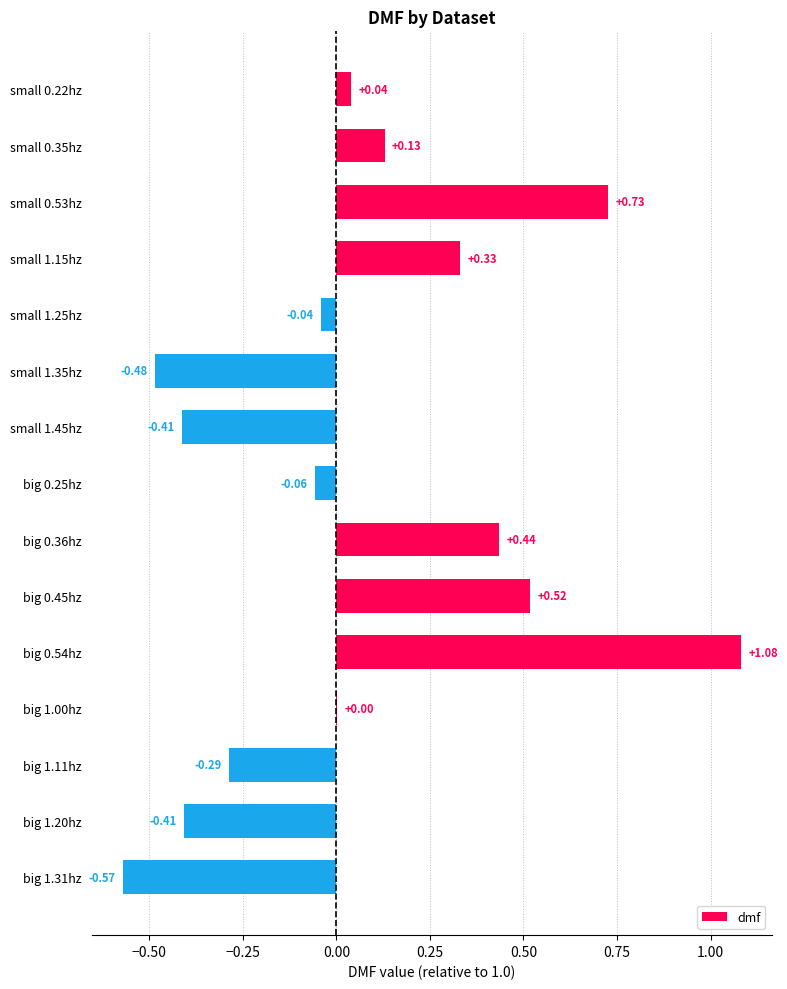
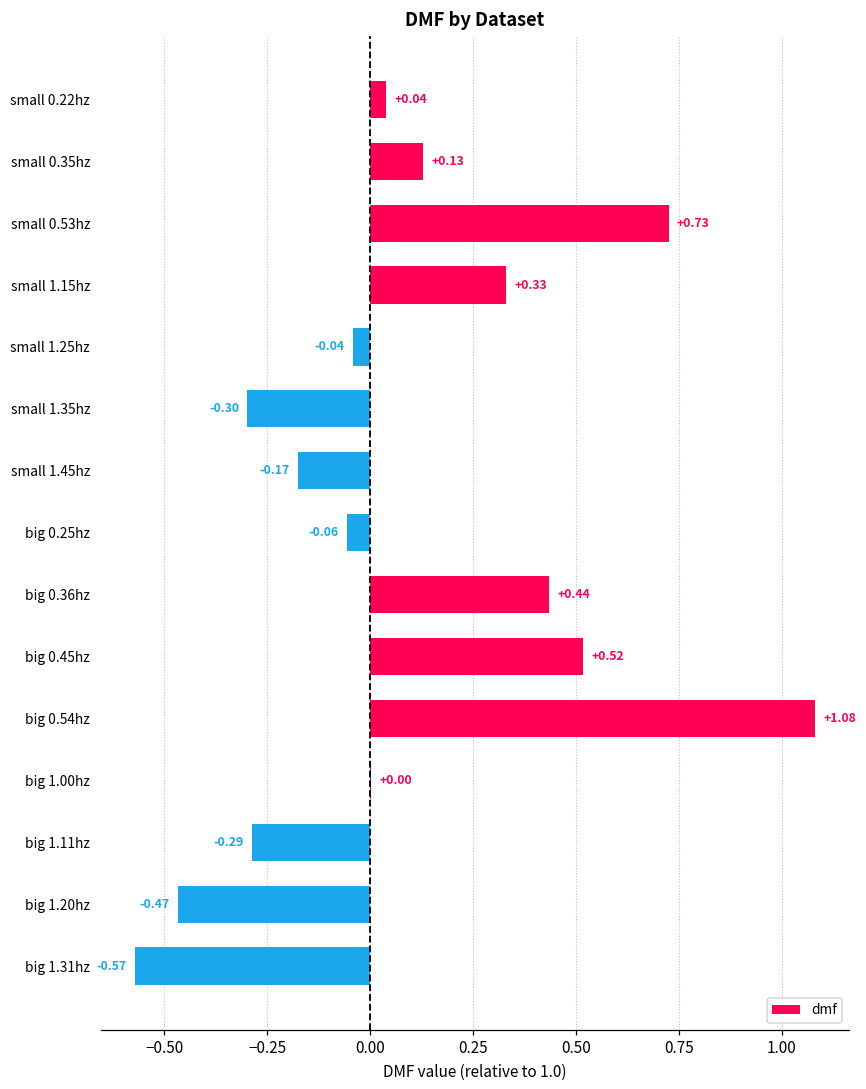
small 1.35hz: -0.48 -> -0.30
small 1.45hz: -0.41 -> -0.17
big 1.20hz: -0.41 -> -0.47
